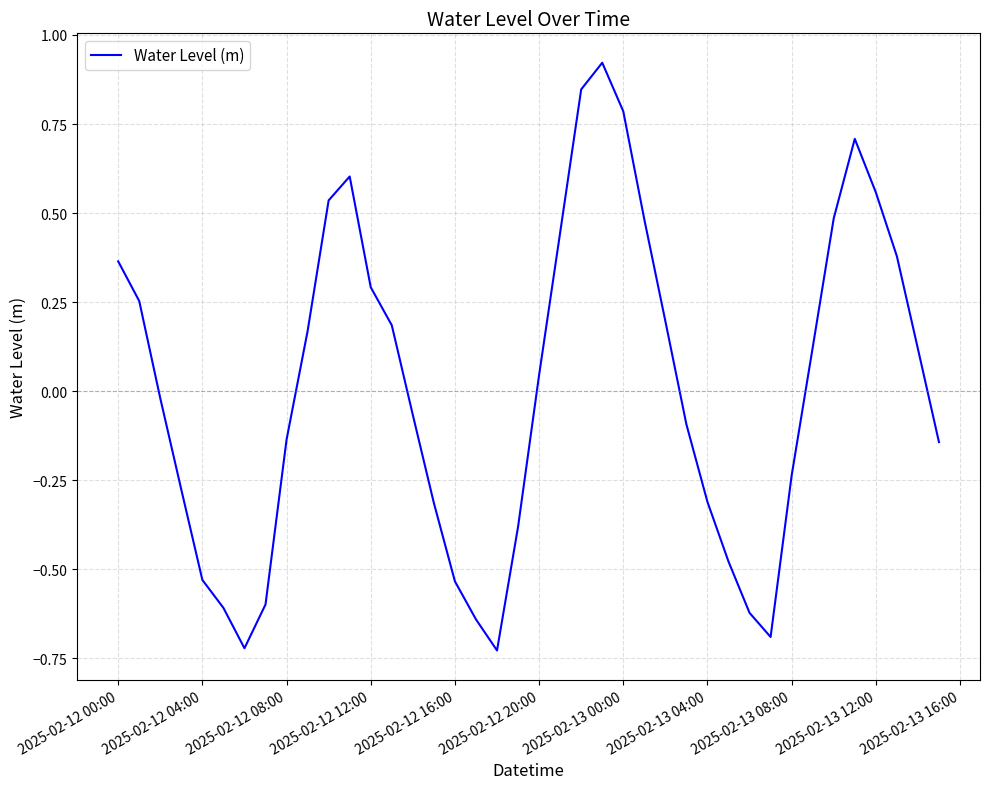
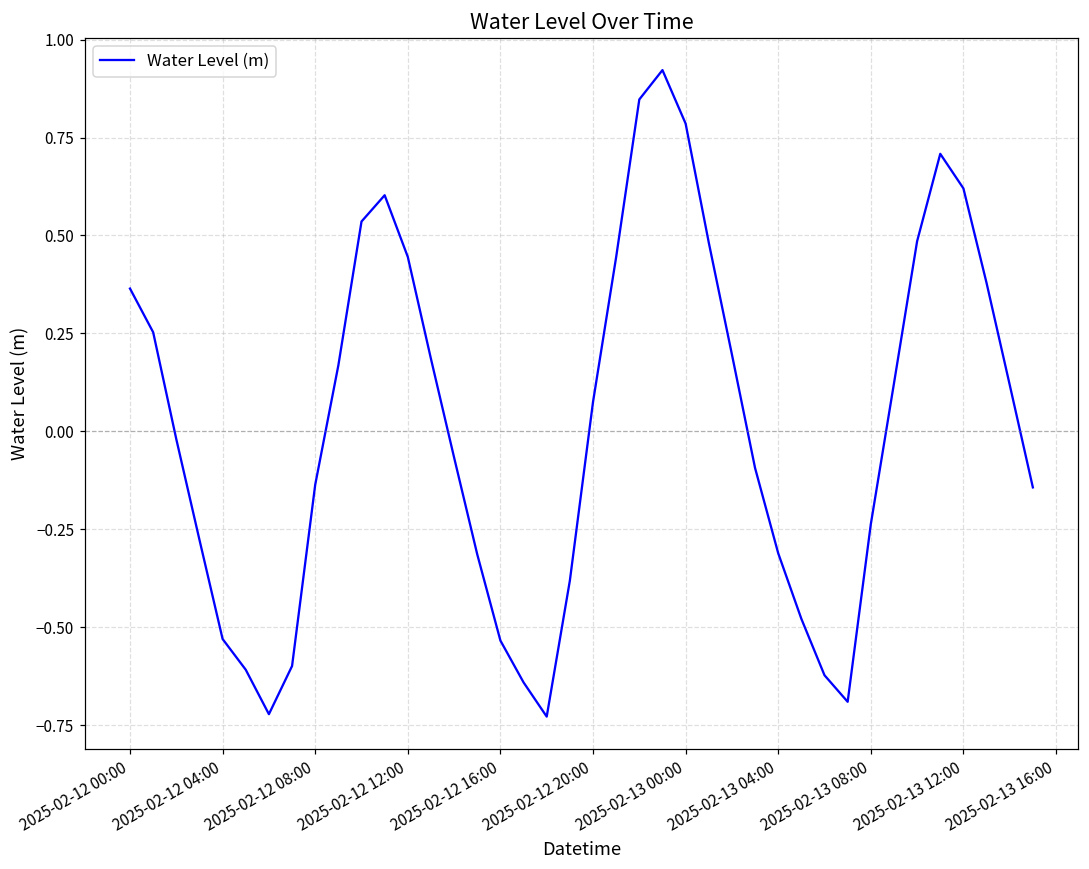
2025-02-12 12:00: 0.29 -> 0.45
2025-02-12 20:00: 0.05 -> 0.07
2025-02-13 12:00: 0.56 -> 0.62
